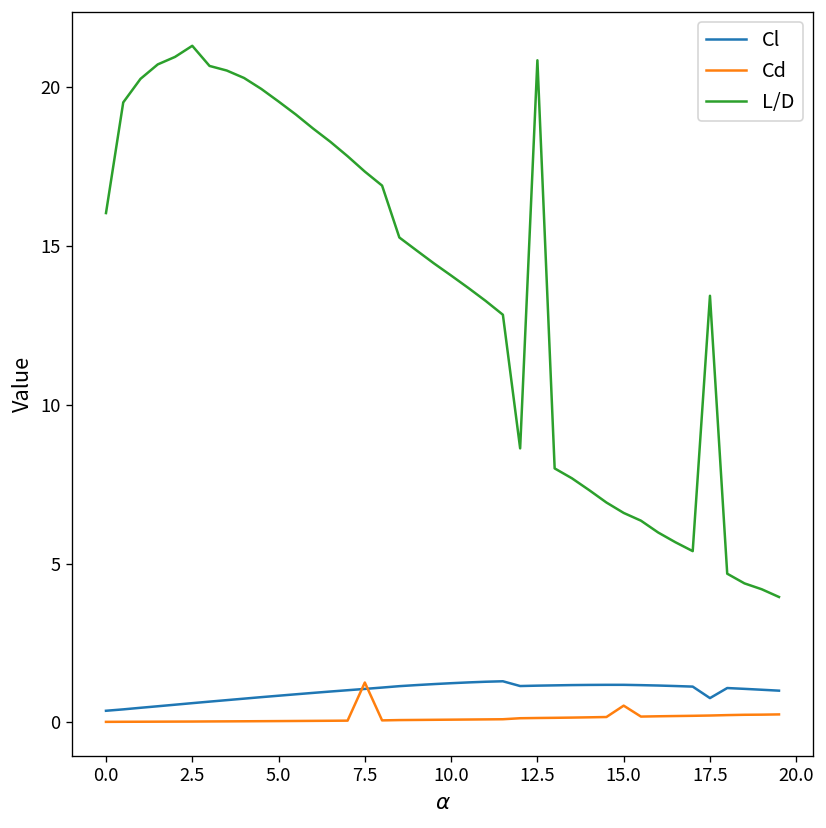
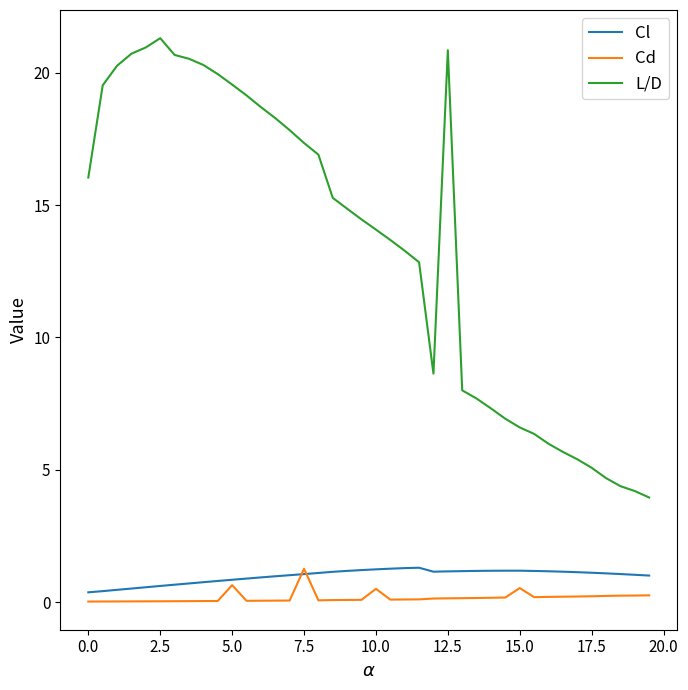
Cd, 5.0: 0.0 -> 0.6
Cd, 10.0: 0.1 -> 0.5
Cl, 17.5: 0.8 -> 1.1
L/D, 17.5: 13.4 -> 5.1
